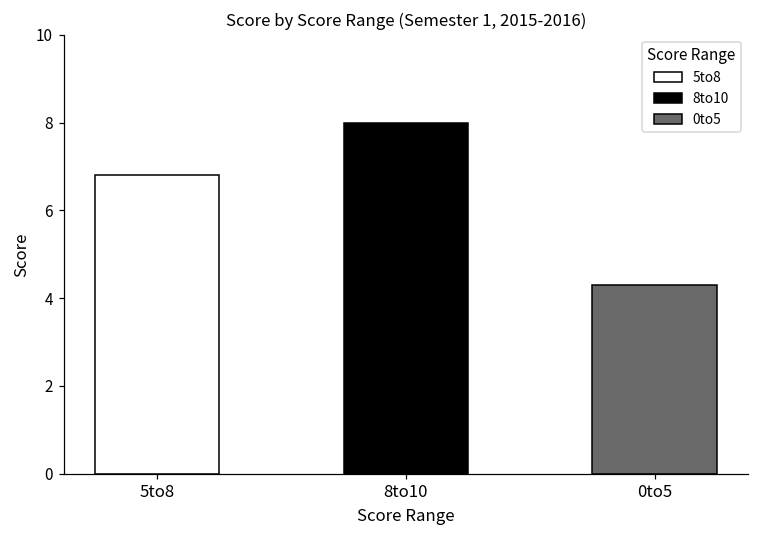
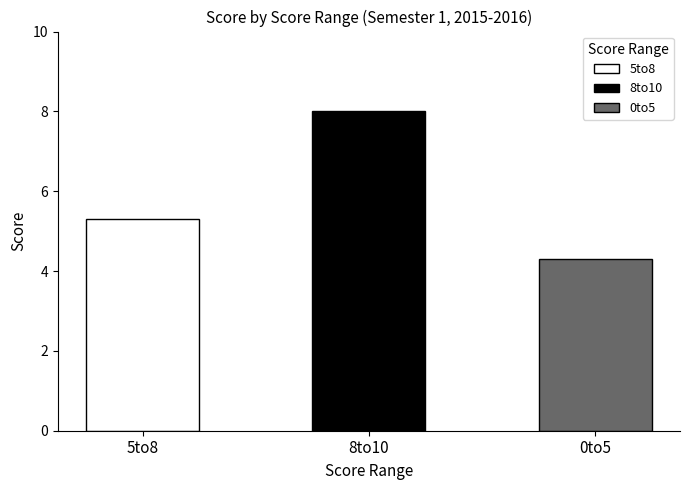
5to8: 6.8 -> 5.3
